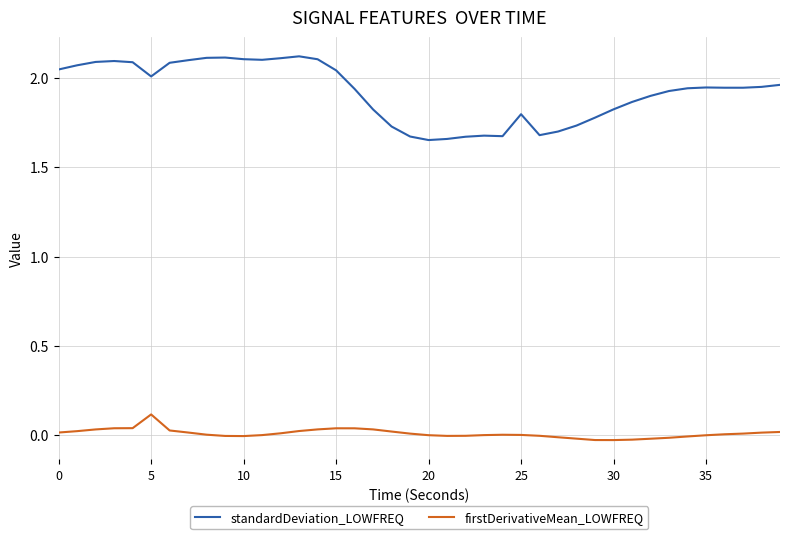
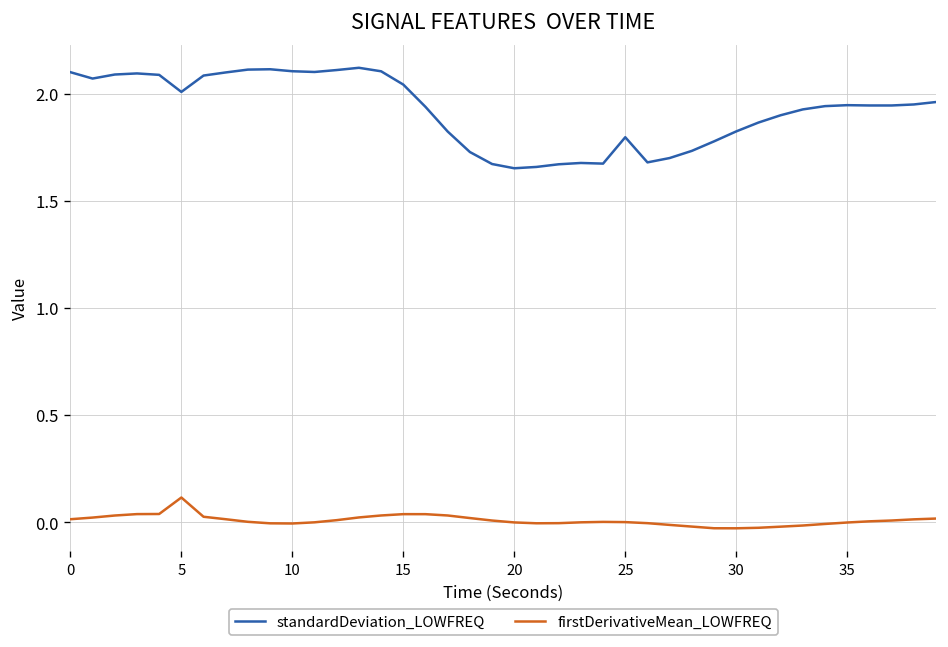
standardDeviation_LOWFREQ, 0: 2.05 -> 2.10
